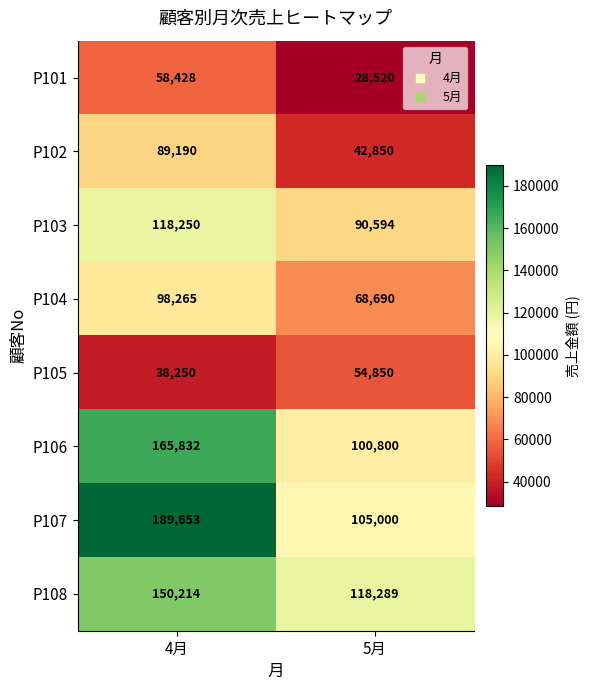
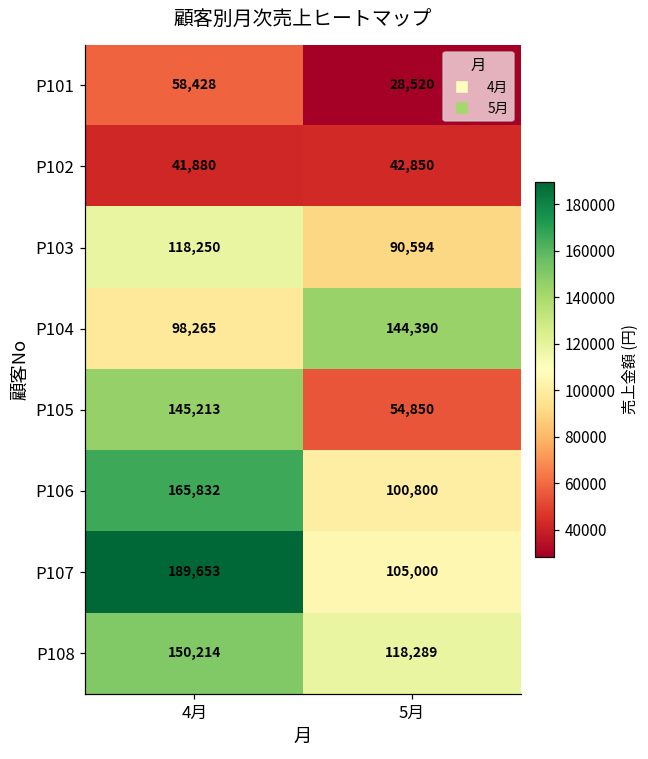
P102, 4月: 89,190 -> 41,880
P104, 5月: 68,690 -> 144,390
P105, 4月: 38,250 -> 145,213
